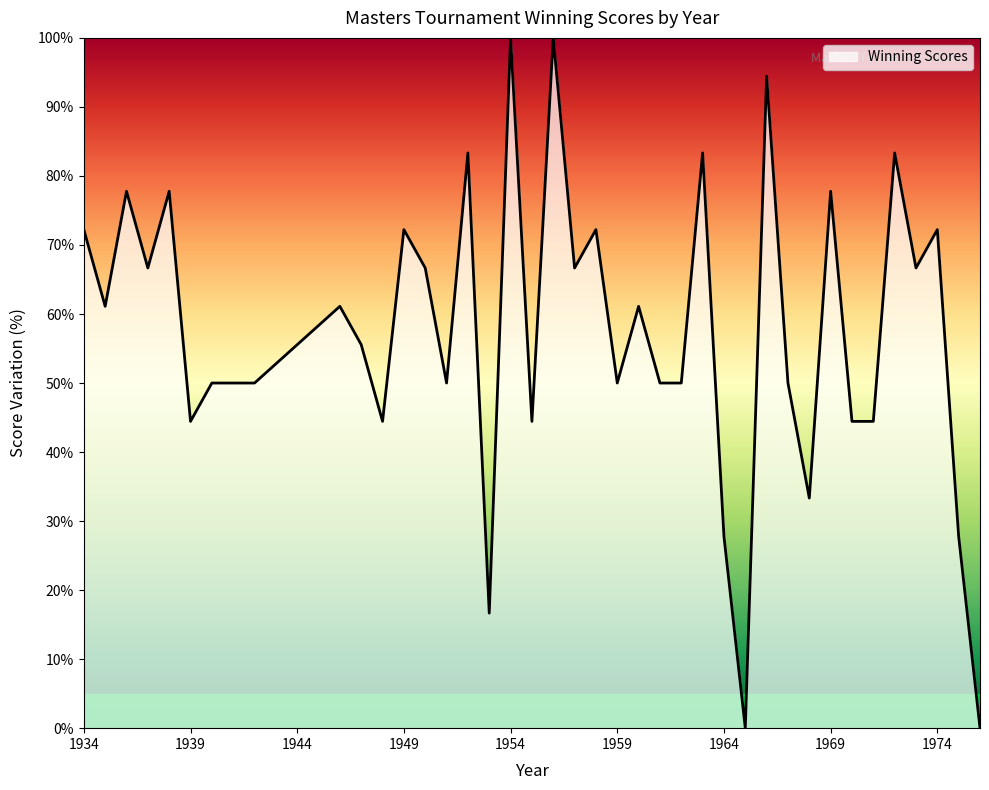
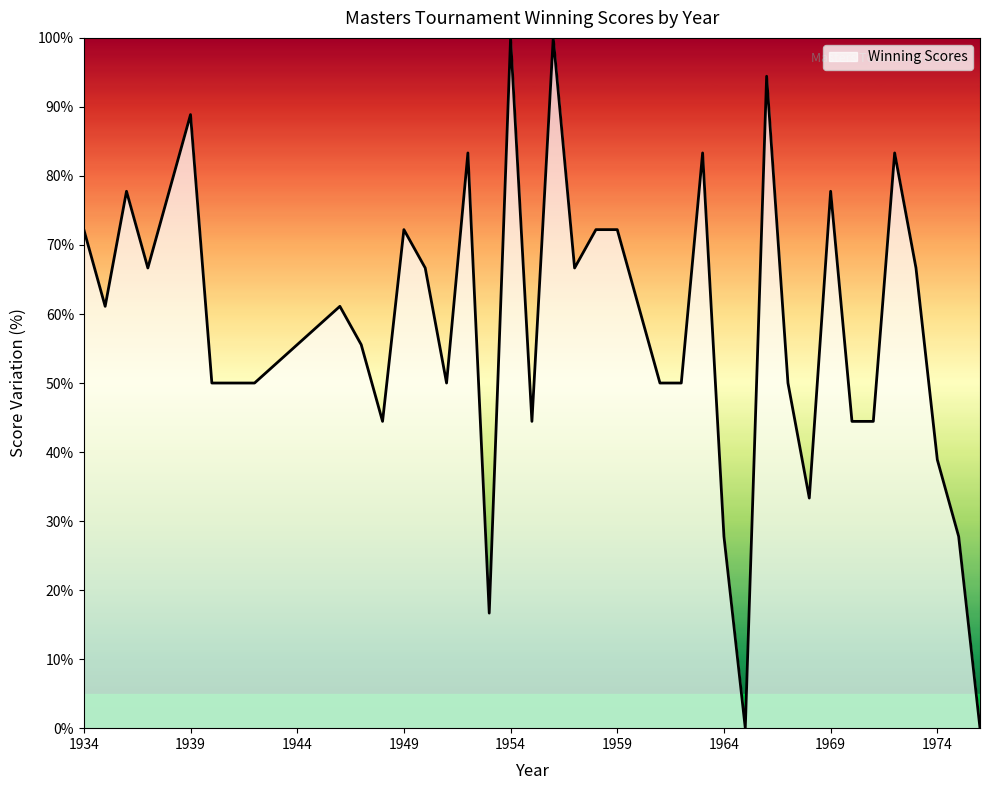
1939: 44% -> 89%
1959: 50% -> 72%
1974: 72% -> 39%
